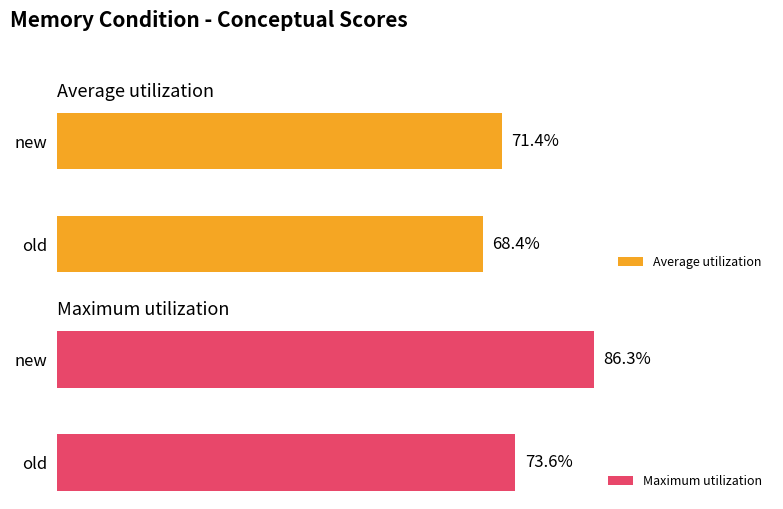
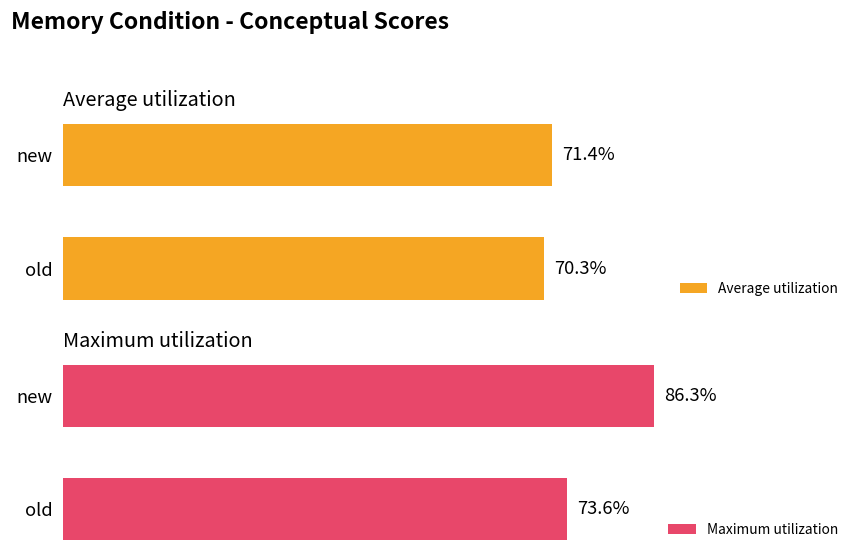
Average utilization, old: 68.4% -> 70.3%
